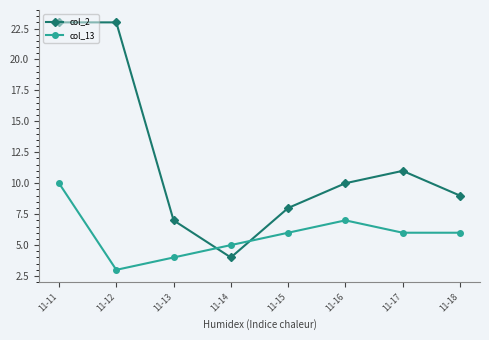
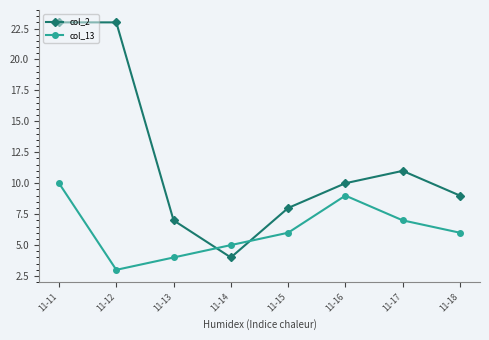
col_13, 11-16: 7 -> 9
col_13, 11-17: 6 -> 7
